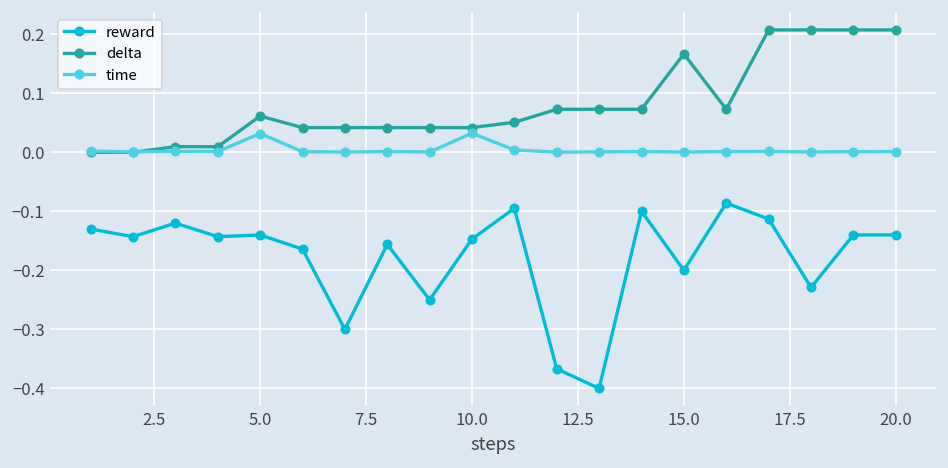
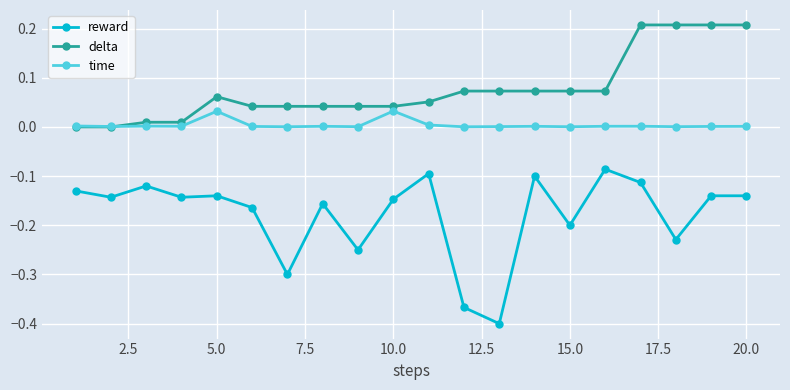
delta, 15.0: 0.17 -> 0.07
